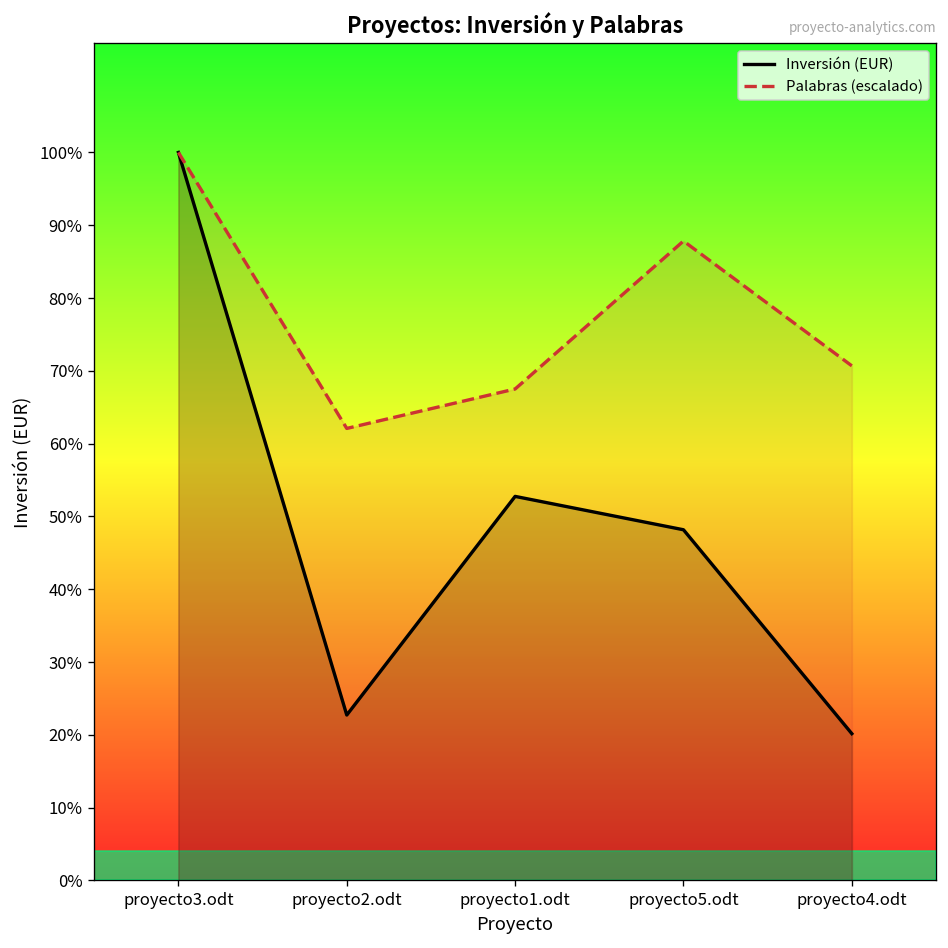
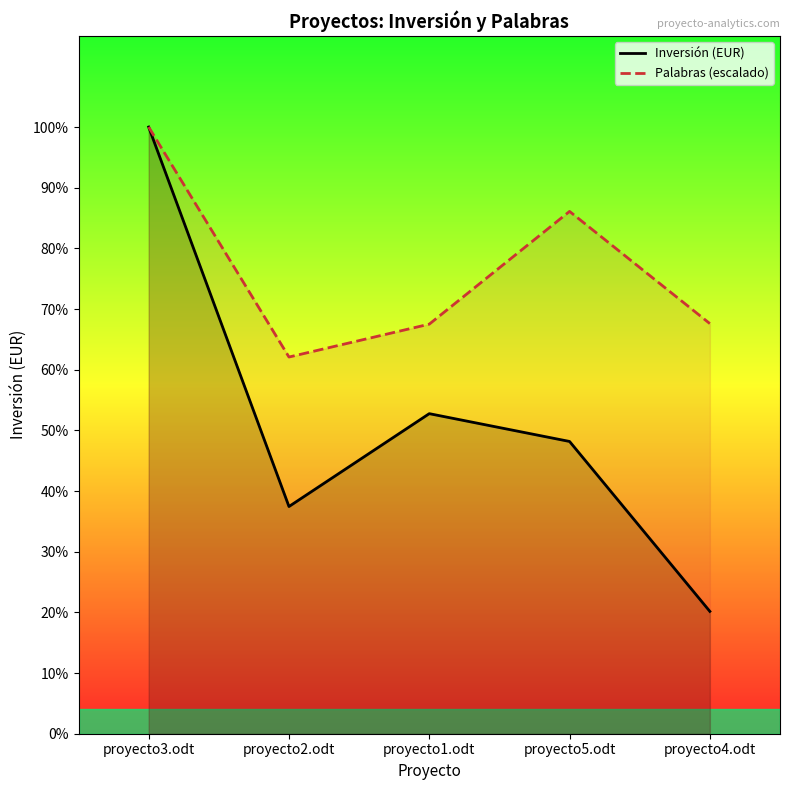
Inversión (EUR), proyecto2.odt: 23% -> 37%
Palabras (escalado), proyecto5.odt: 88% -> 86%
Palabras (escalado), proyecto4.odt: 71% -> 68%
